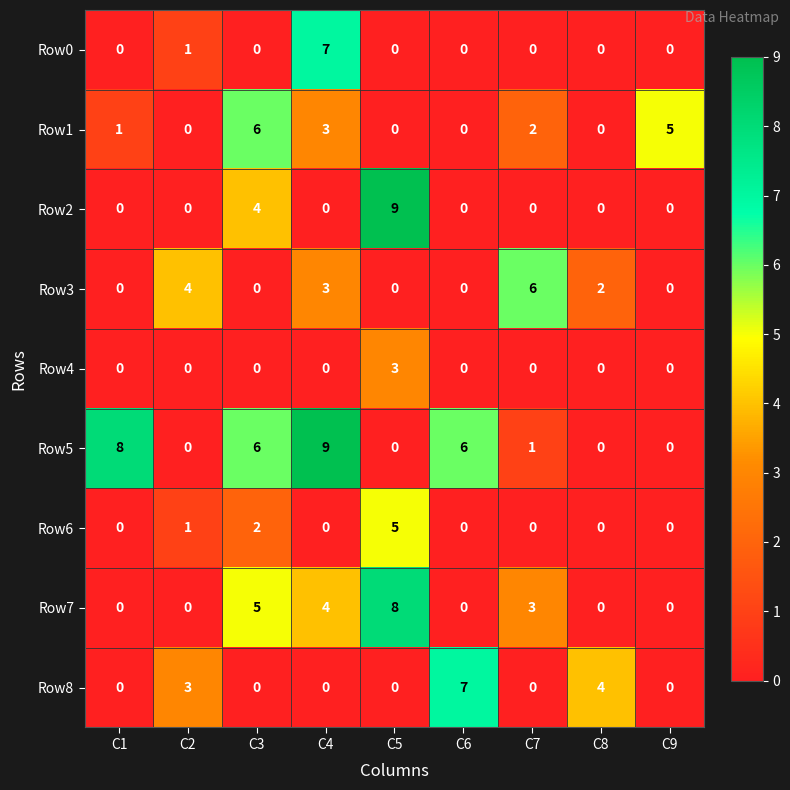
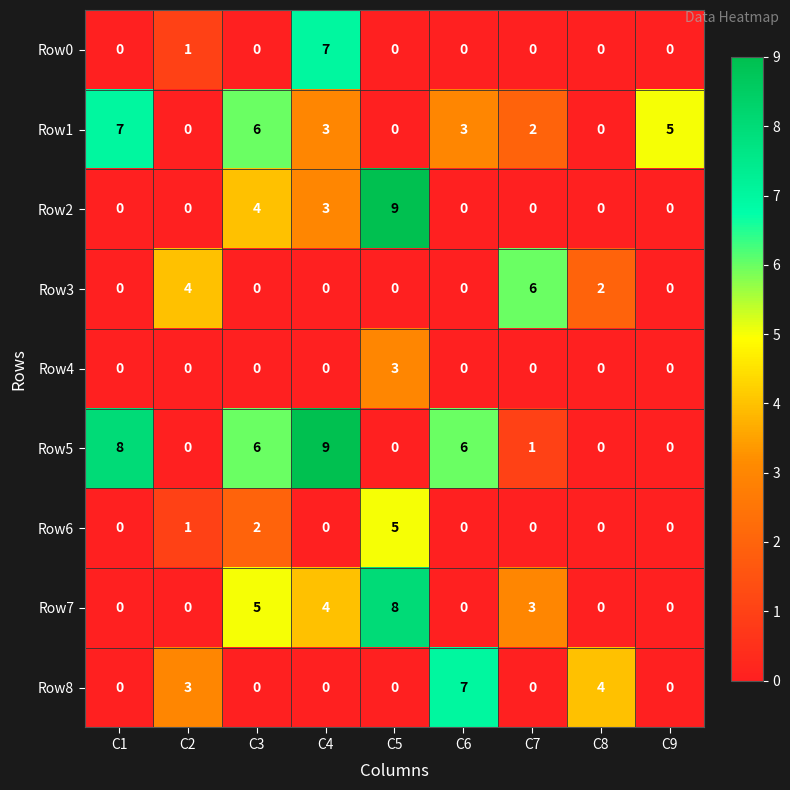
Row1, C1: 1 -> 7
Row1, C6: 0 -> 3
Row2, C4: 0 -> 3
Row3, C4: 3 -> 0
